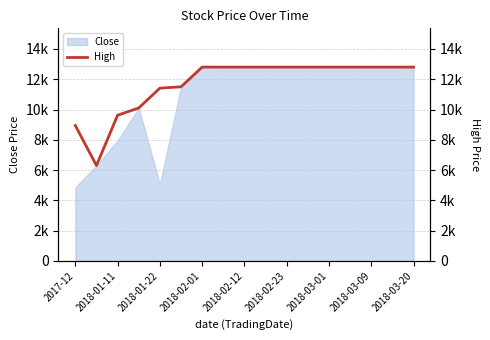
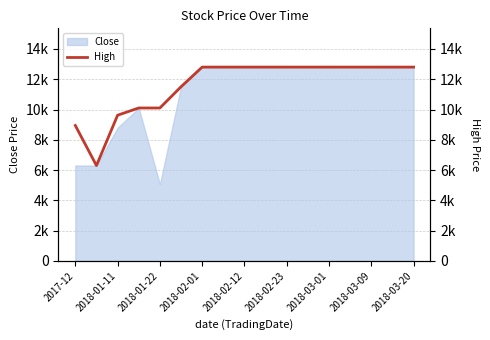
Close, 2017-12: 4900 -> 6300
Close, 2018-01-11: 8000 -> 8800
High, 2018-01-22: 11400 -> 10100
